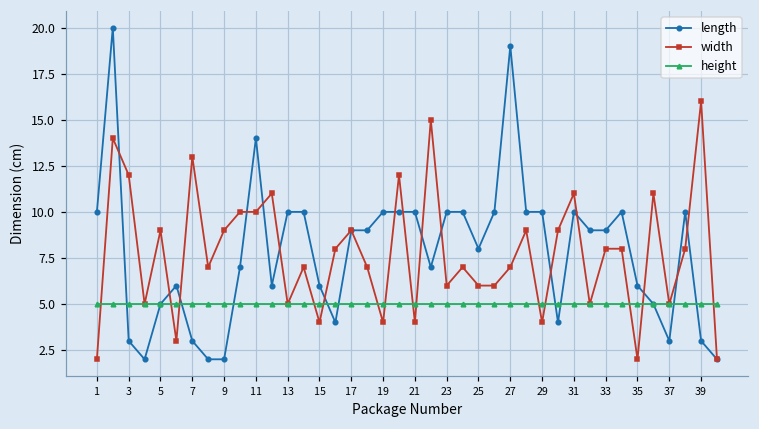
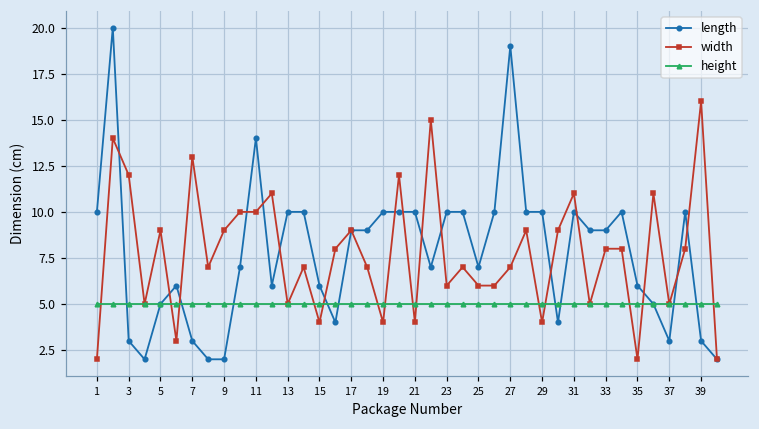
length, 25: 8 -> 7
